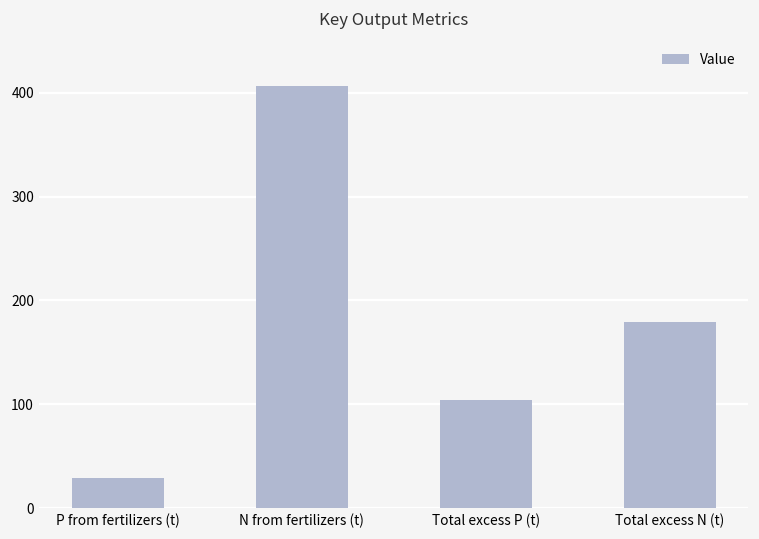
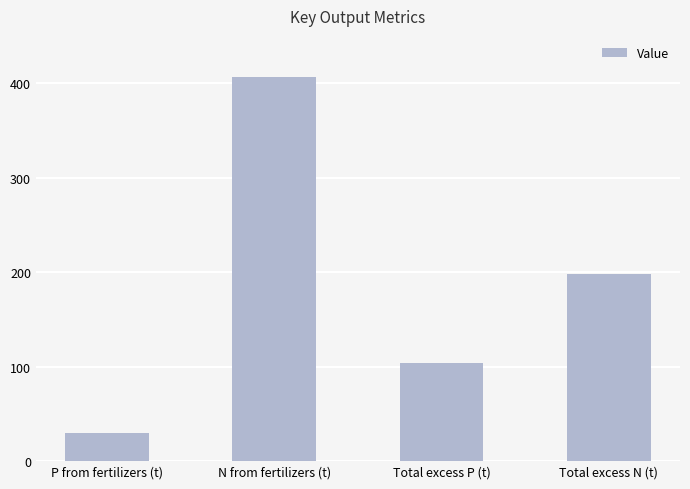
Total excess N (t): 180 -> 200
